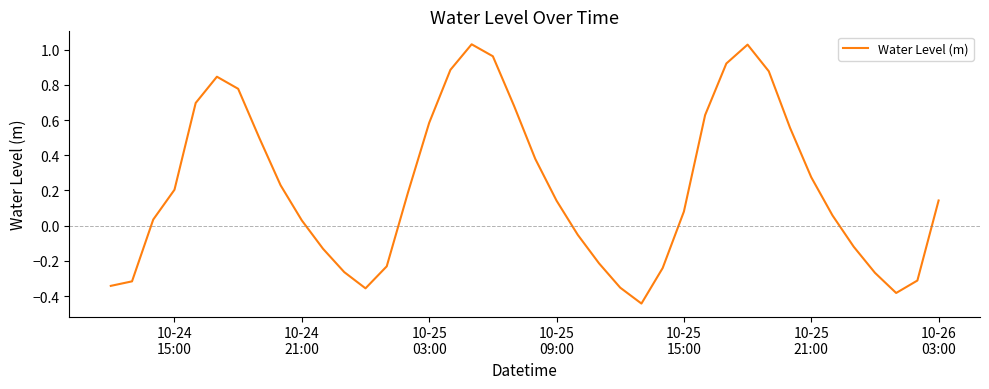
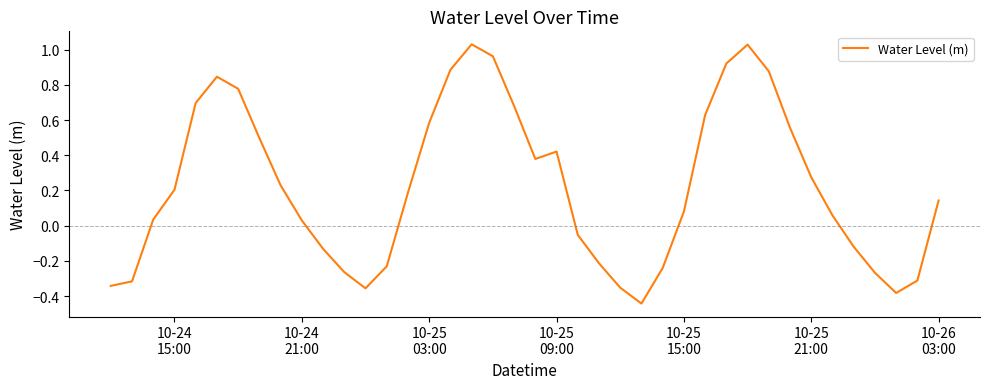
10-25 09:00: 0.14 -> 0.42
